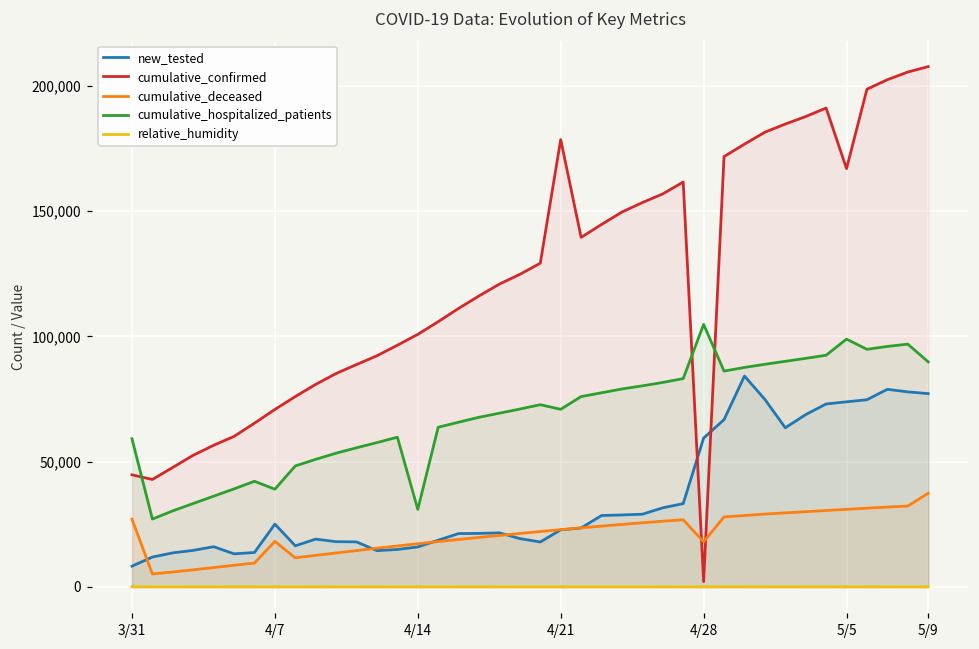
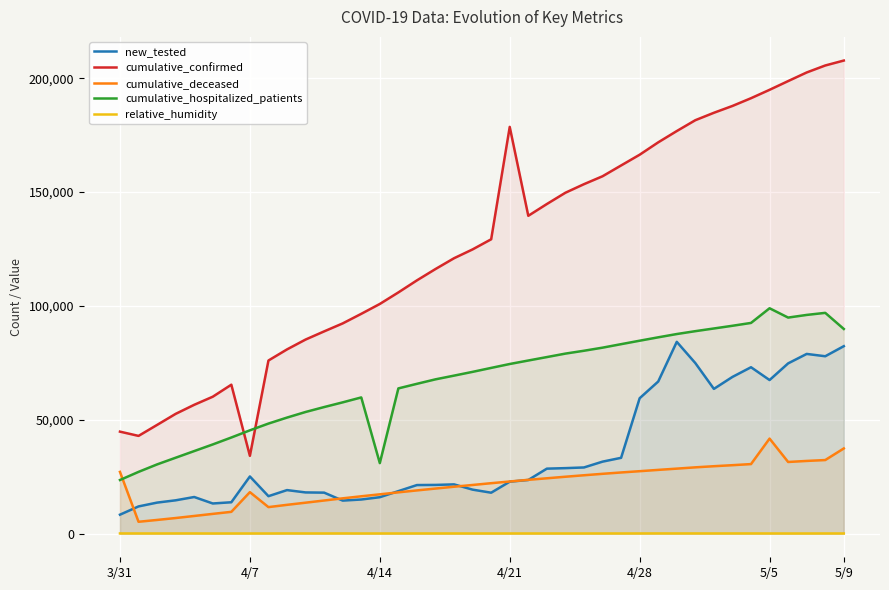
cumulative_hospitalized_patients, 3/31: 59,000 -> 24,000
cumulative_confirmed, 4/7: 71,000 -> 34,000
cumulative_hospitalized_patients, 4/7: 39,000 -> 45,000
cumulative_hospitalized_patients, 4/21: 71,000 -> 74,000
cumulative_confirmed, 4/28: 2,000 -> 166,000
cumulative_deceased, 4/28: 18,000 -> 27,000
cumulative_hospitalized_patients, 4/28: 105,000 -> 85,000
new_tested, 5/5: 74,000 -> 67,000
cumulative_confirmed, 5/5: 167,000 -> 195,000
cumulative_deceased, 5/5: 31,000 -> 42,000
new_tested, 5/9: 77,000 -> 82,000
